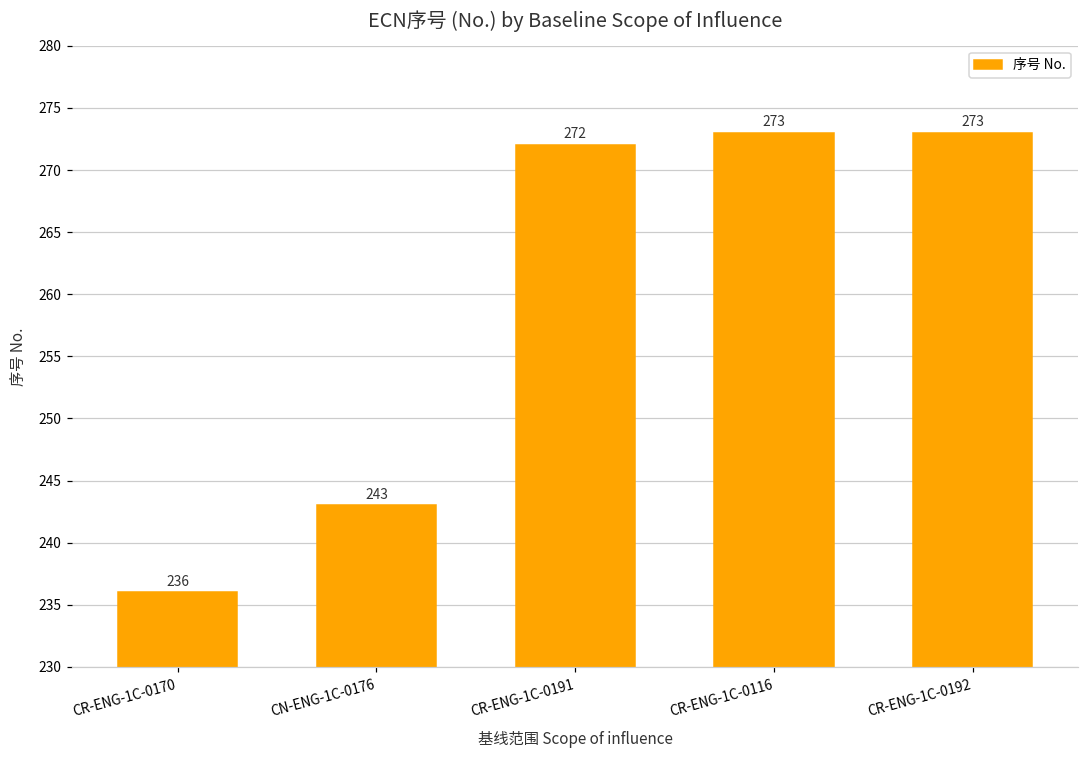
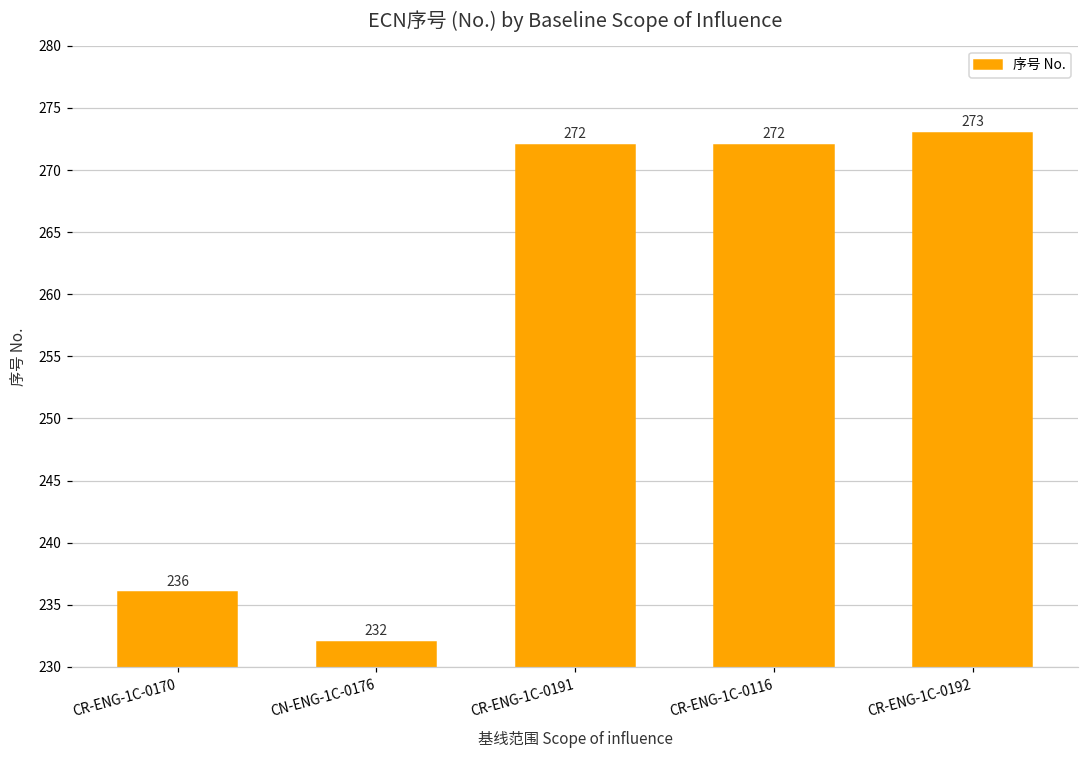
CN-ENG-1C-0176: 243 -> 232
CR-ENG-1C-0116: 273 -> 272
